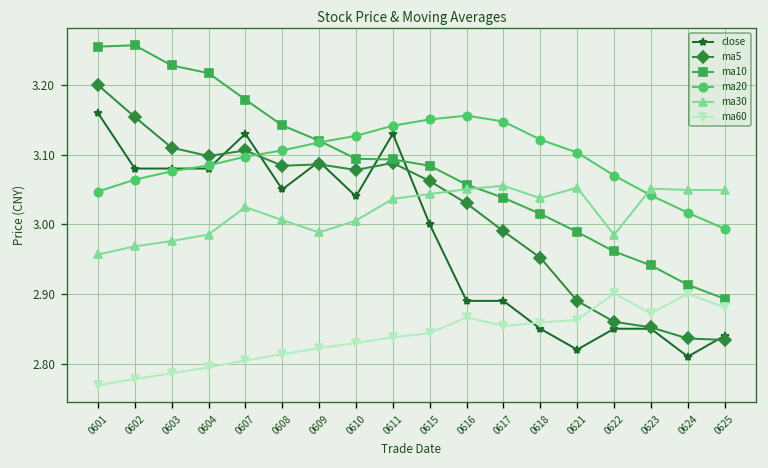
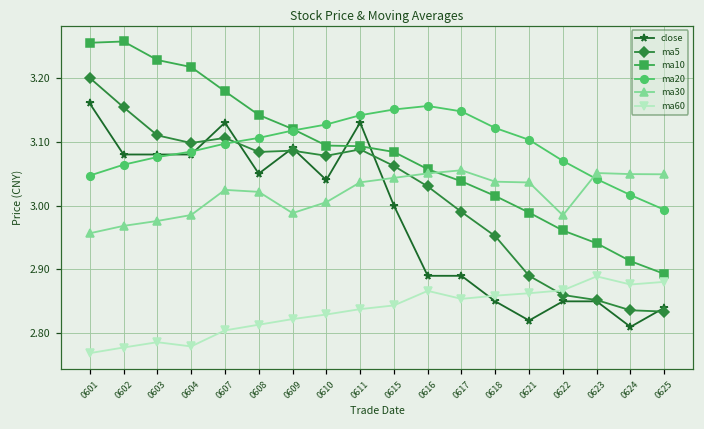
ma60, 0604: 2.79 -> 2.78
ma30, 0608: 3.01 -> 3.02
ma30, 0621: 3.05 -> 3.04
ma60, 0622: 2.90 -> 2.87
ma60, 0623: 2.87 -> 2.89
ma60, 0624: 2.90 -> 2.88
